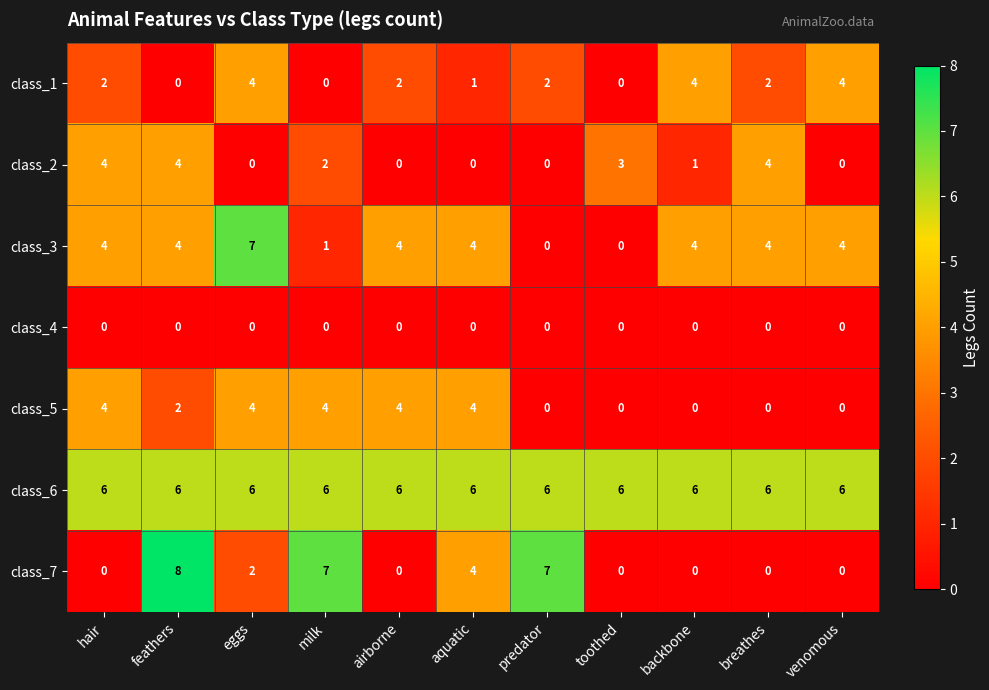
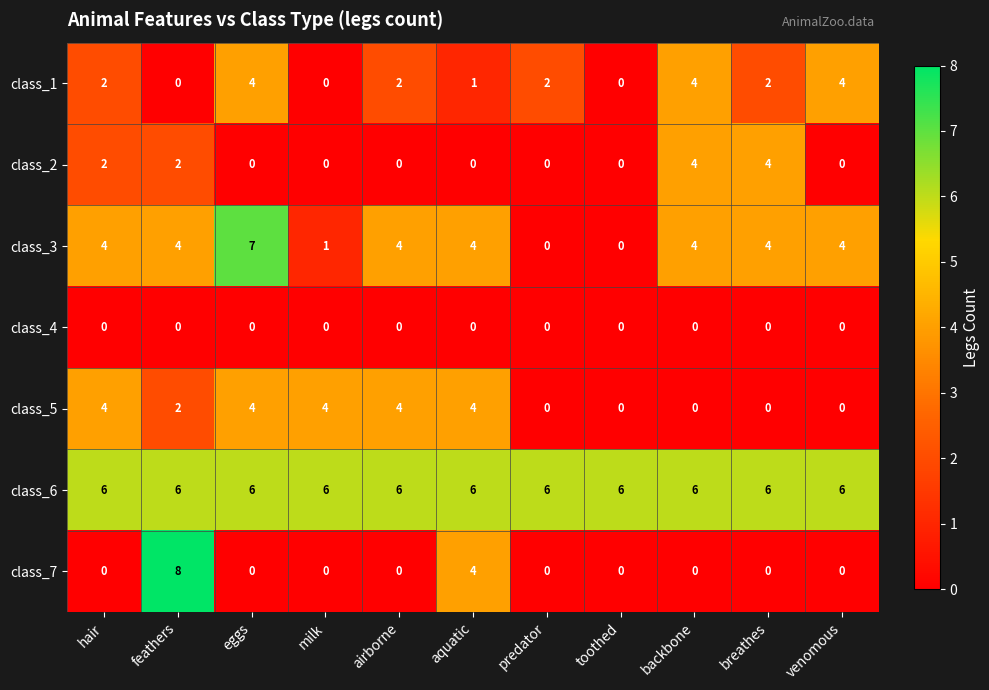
class_2, hair: 4 -> 2
class_2, feathers: 4 -> 2
class_2, milk: 2 -> 0
class_2, toothed: 3 -> 0
class_2, backbone: 1 -> 4
class_7, eggs: 2 -> 0
class_7, milk: 7 -> 0
class_7, predator: 7 -> 0
